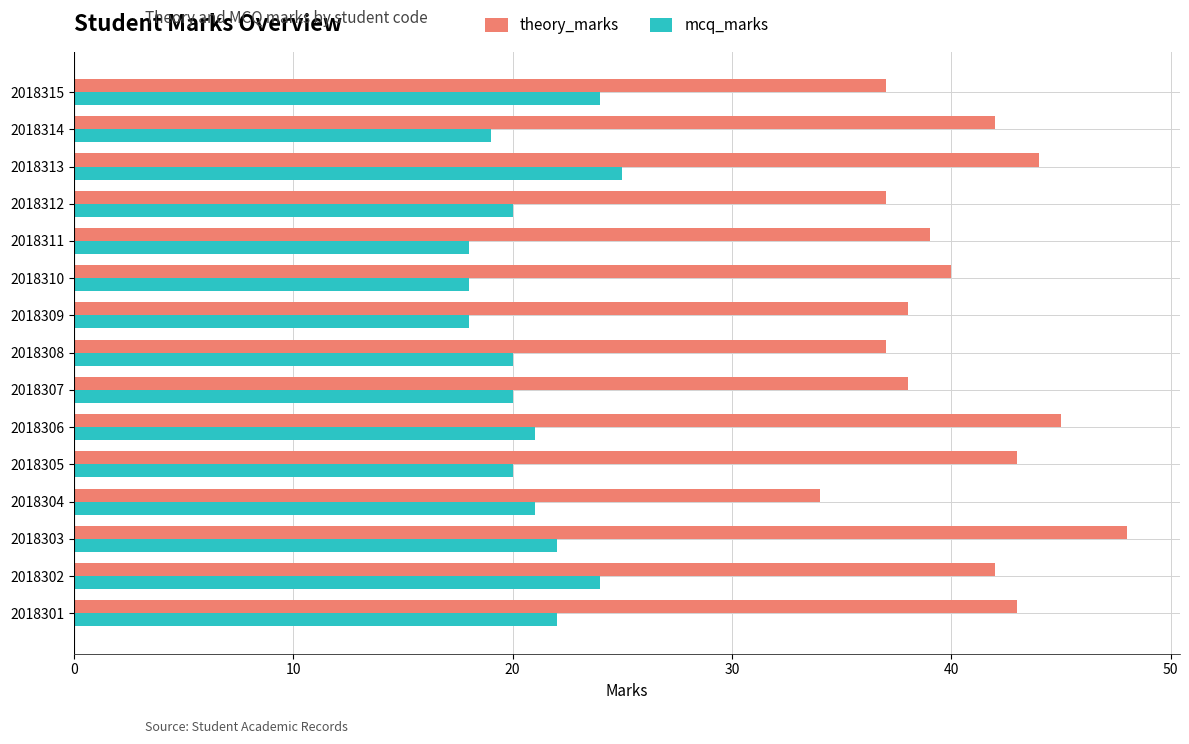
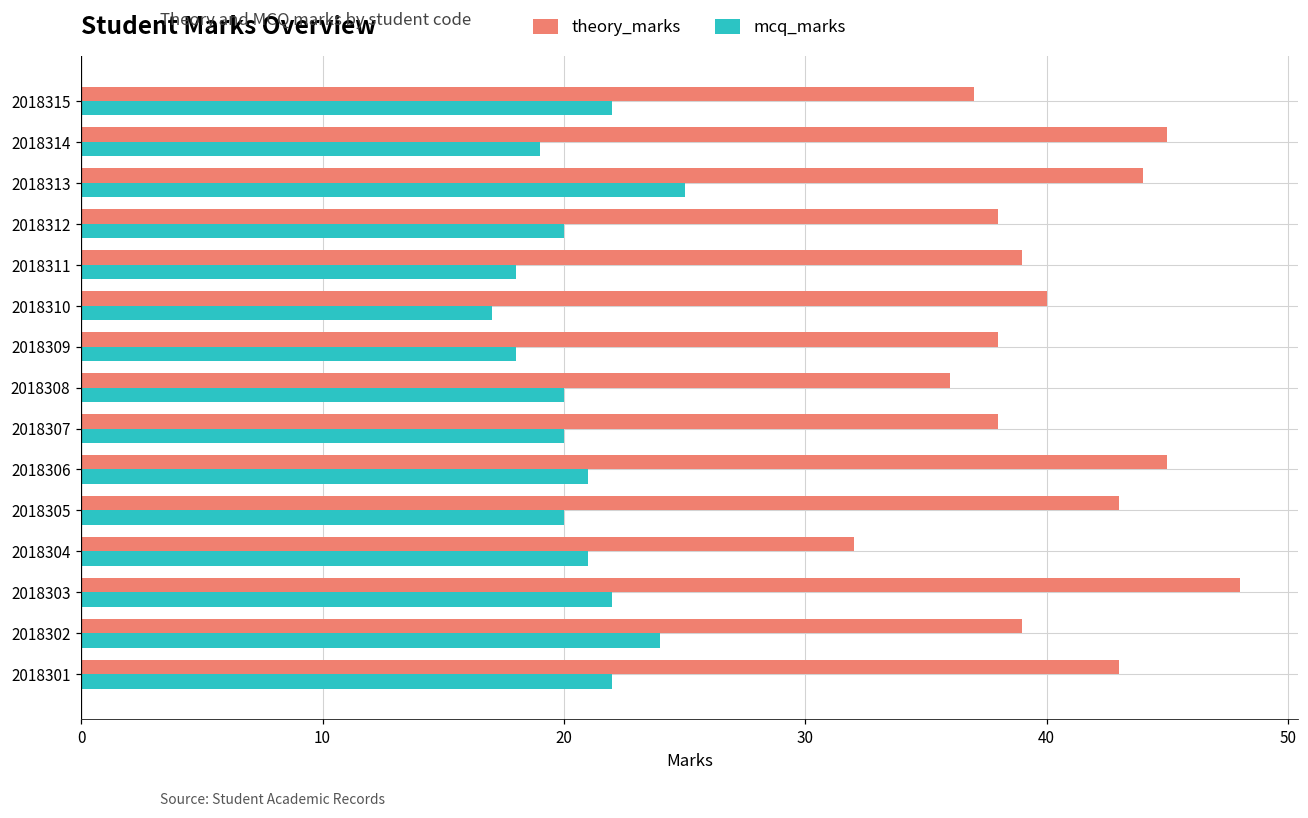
mcq_marks, 2018315: 24 -> 22
theory_marks, 2018314: 42 -> 45
theory_marks, 2018312: 37 -> 38
mcq_marks, 2018310: 18 -> 17
theory_marks, 2018308: 37 -> 36
theory_marks, 2018304: 34 -> 32
theory_marks, 2018302: 42 -> 39
